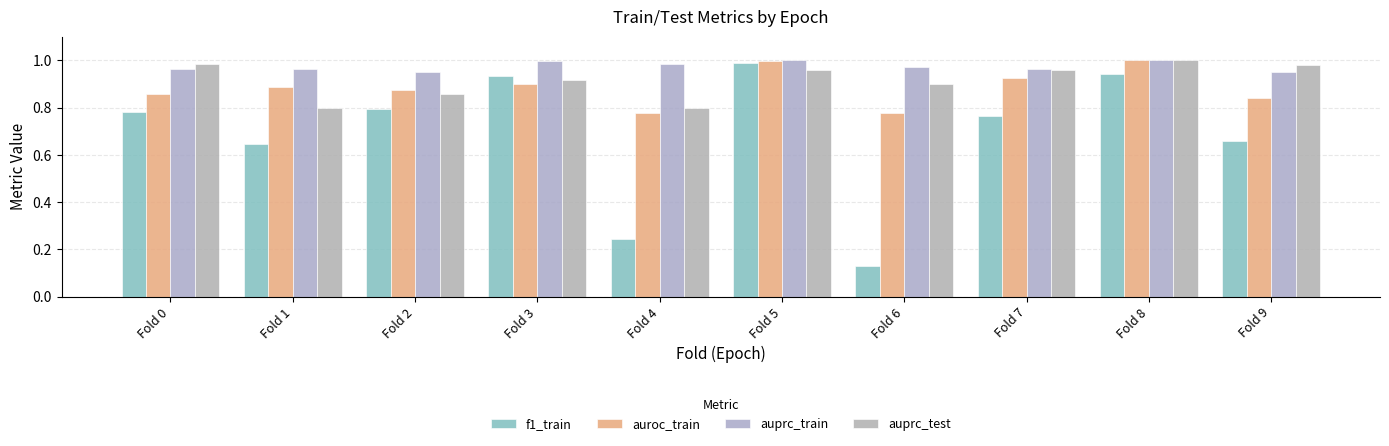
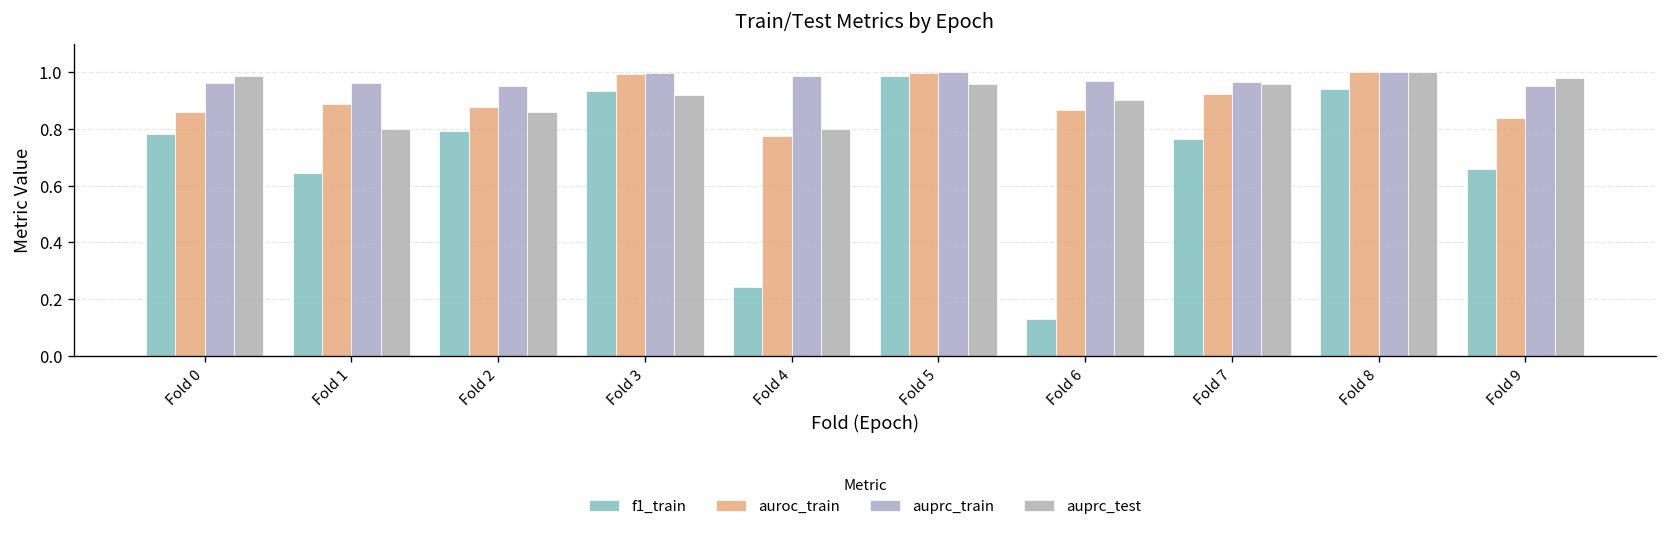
auroc_train, Fold 3: 0.90 -> 0.99
auroc_train, Fold 6: 0.78 -> 0.87
